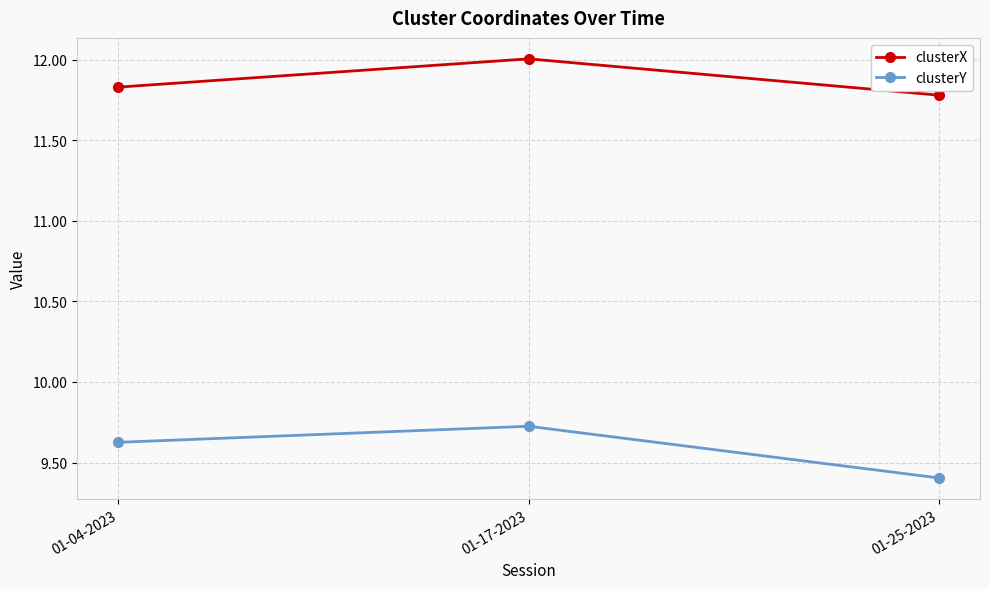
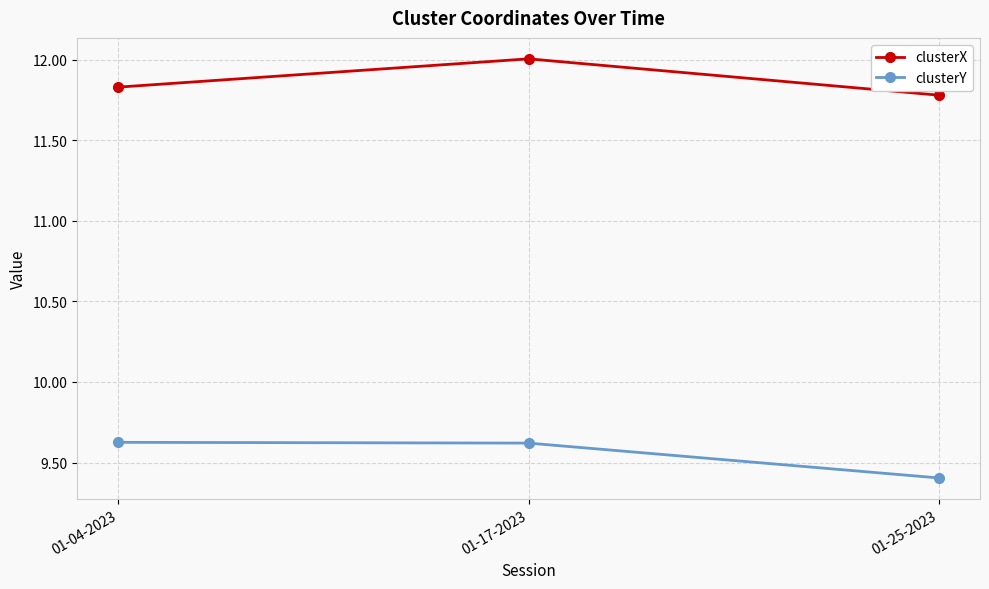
clusterY, 01-17-2023: 9.72 -> 9.62
